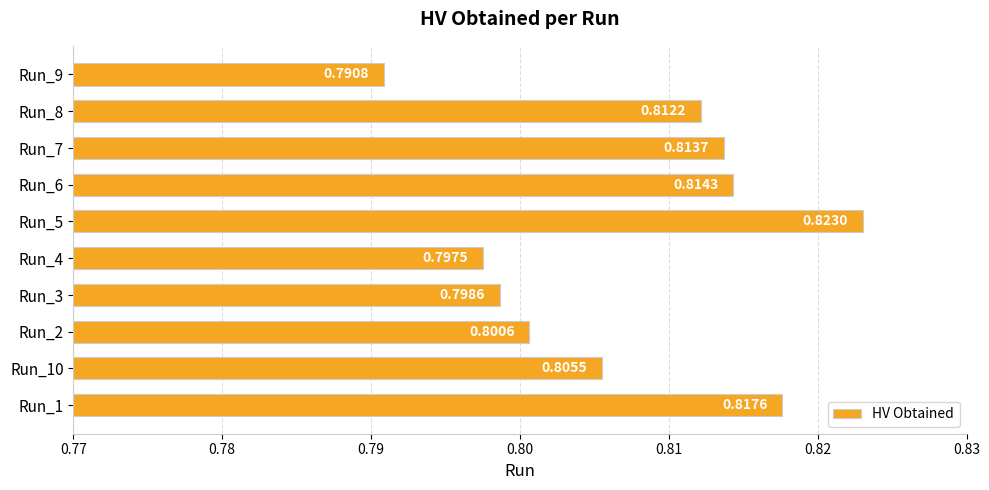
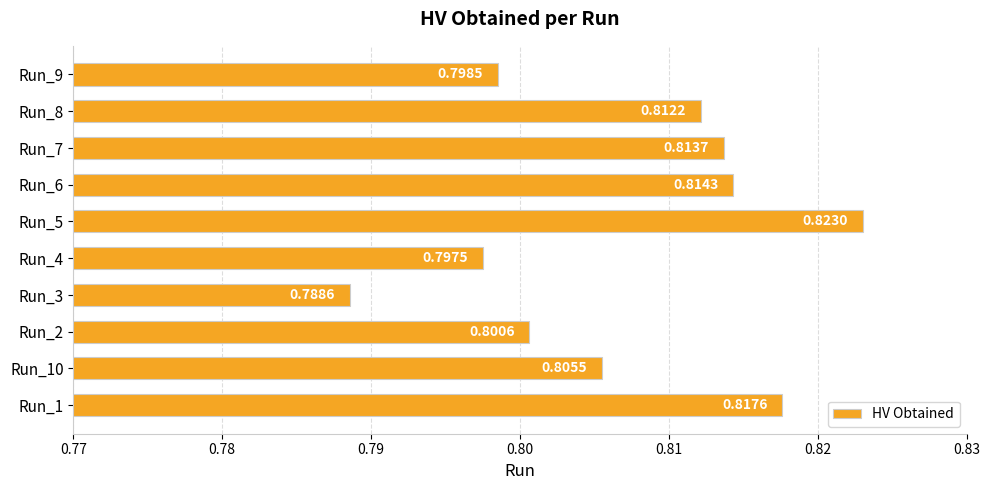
Run_9: 0.7908 -> 0.7985
Run_3: 0.7986 -> 0.7886
